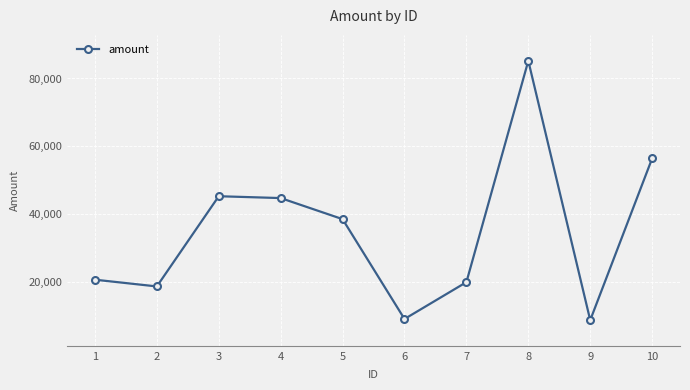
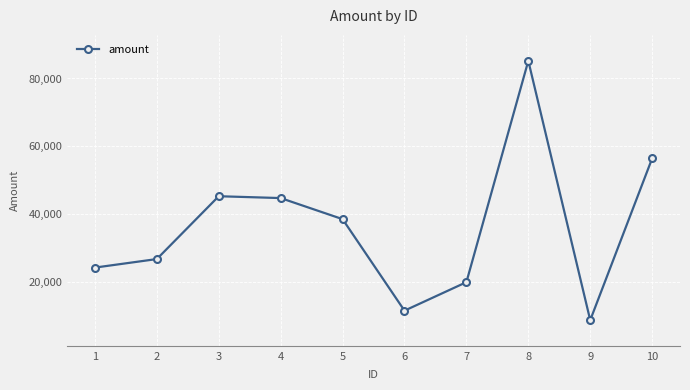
1: 21,000 -> 24,000
2: 19,000 -> 27,000
6: 9,000 -> 12,000
